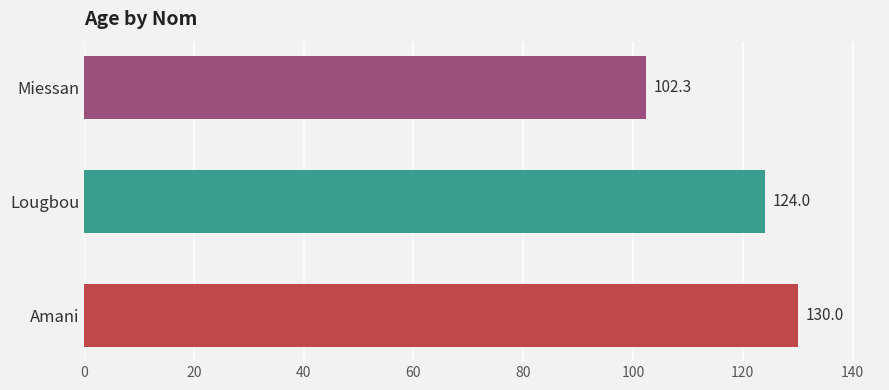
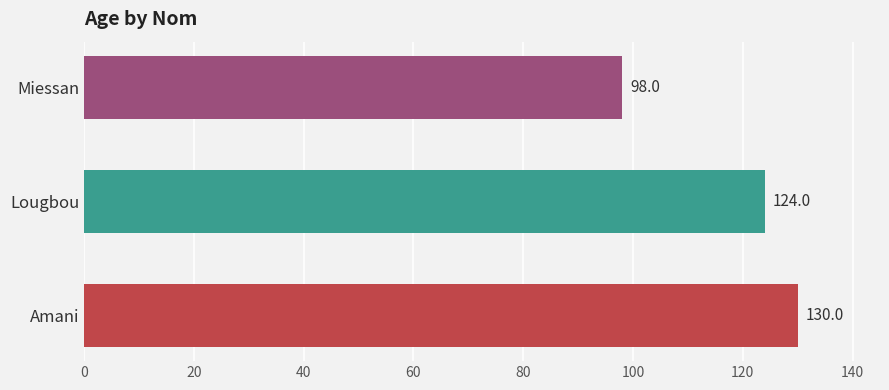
Miessan: 102.3 -> 98.0
